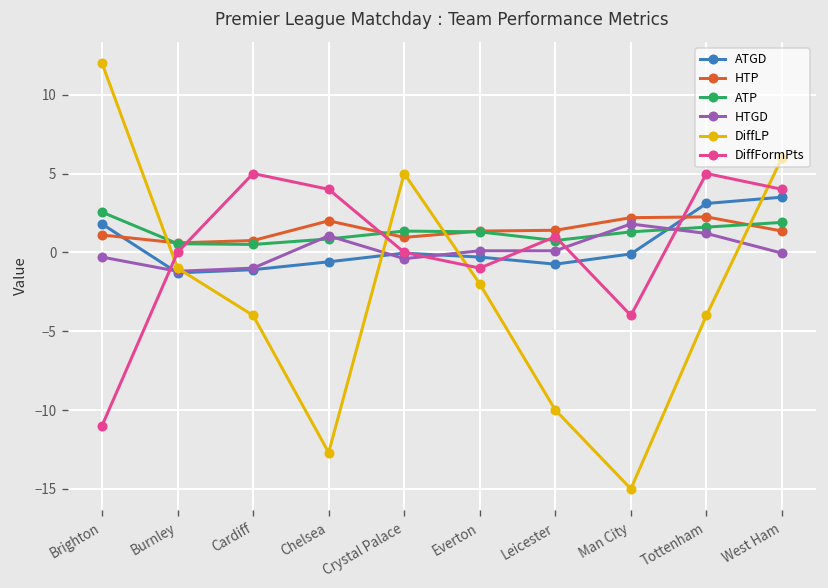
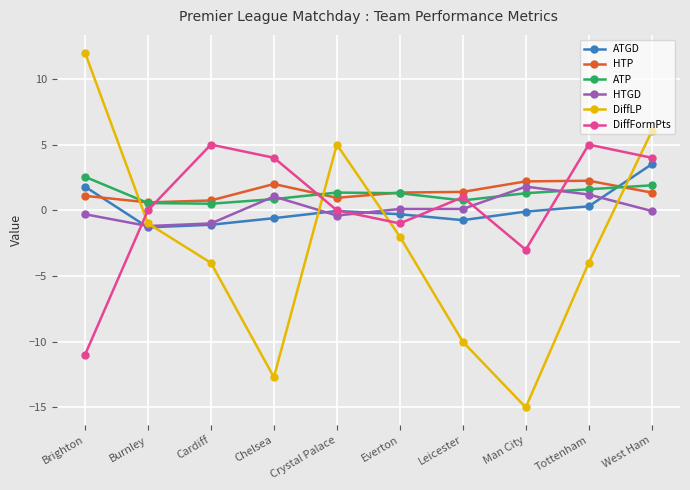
DiffFormPts, Man City: -4 -> -3
ATGD, Tottenham: 3.1 -> 0.3
